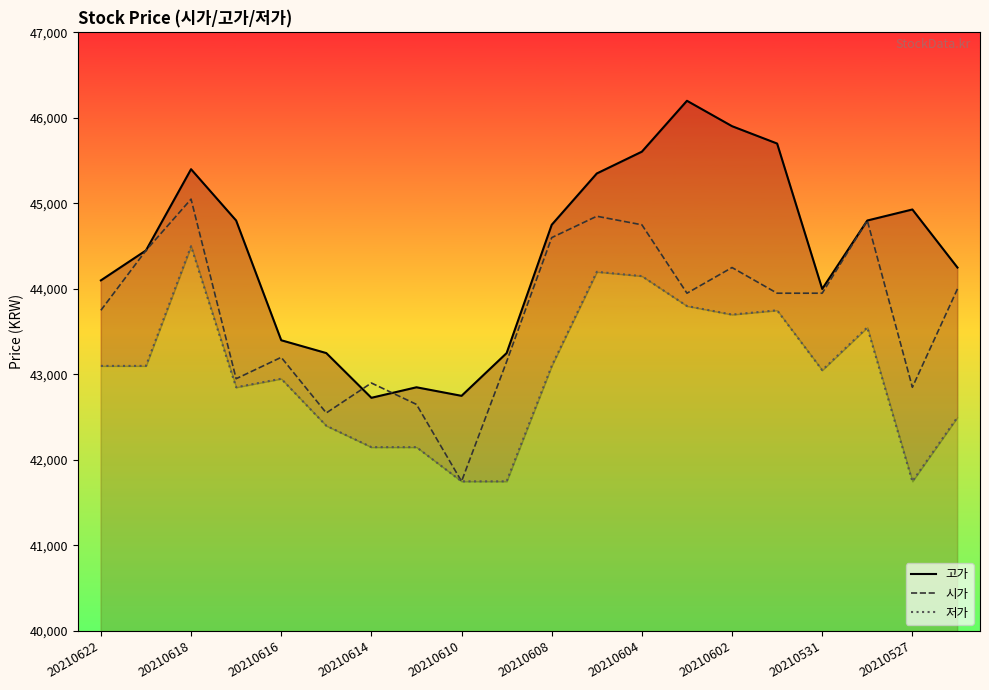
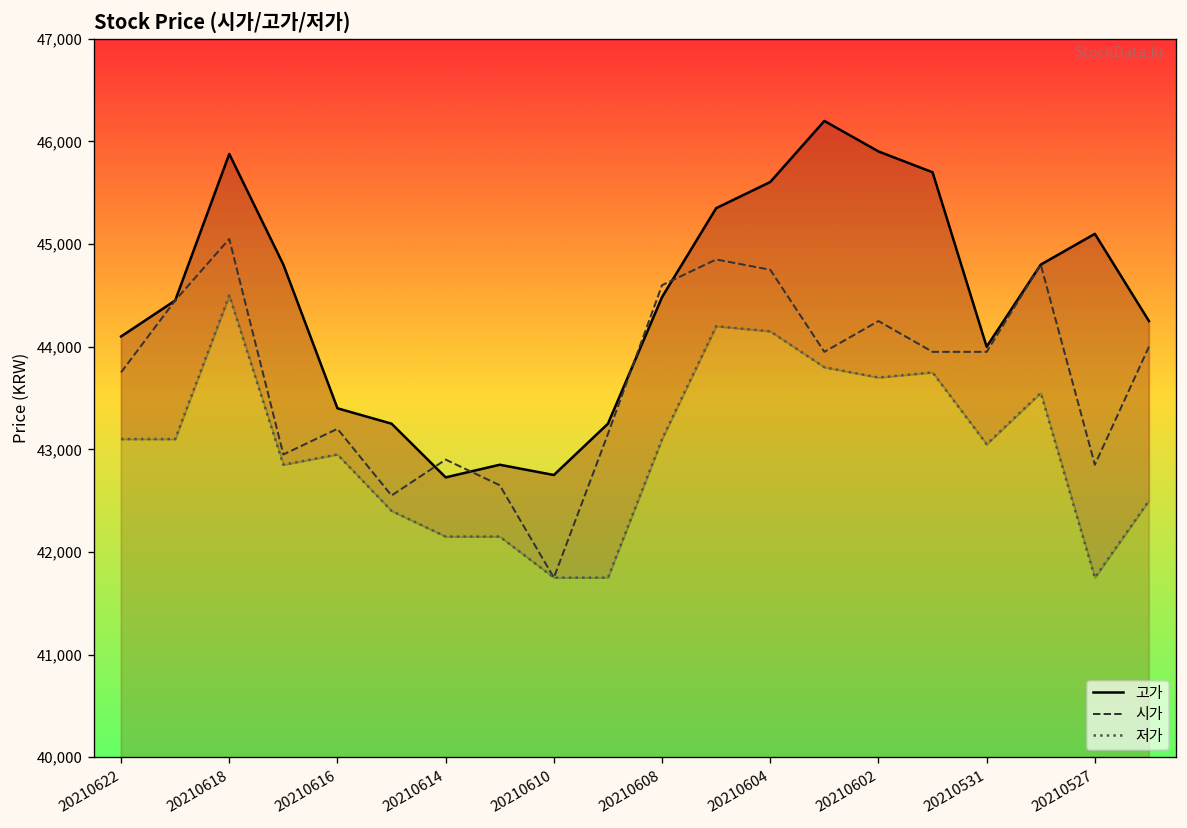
고가, 20210618: 45,400 -> 45,900
고가, 20210608: 44,800 -> 44,500
고가, 20210527: 44,900 -> 45,100
